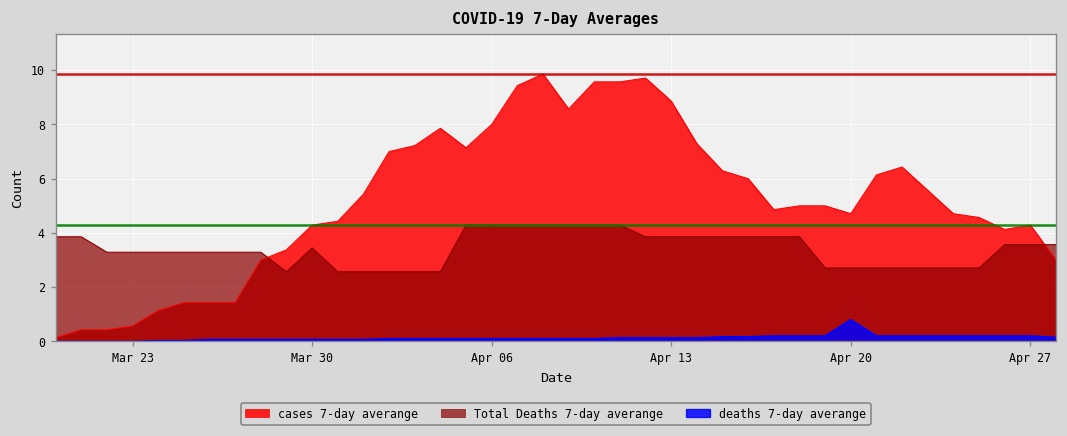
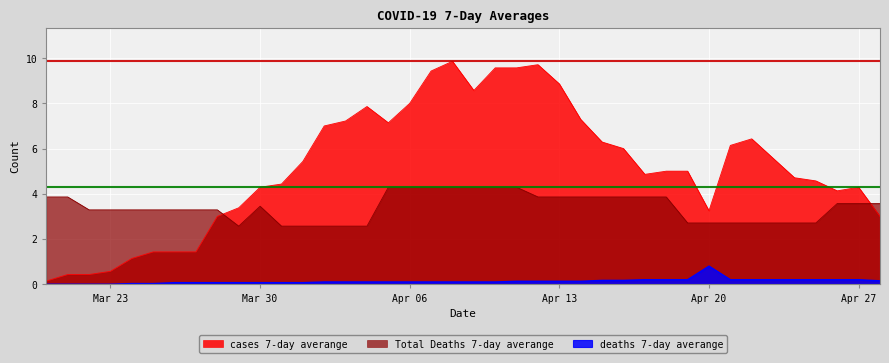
cases 7-day averange, Apr 20: 4.7 -> 3.3
